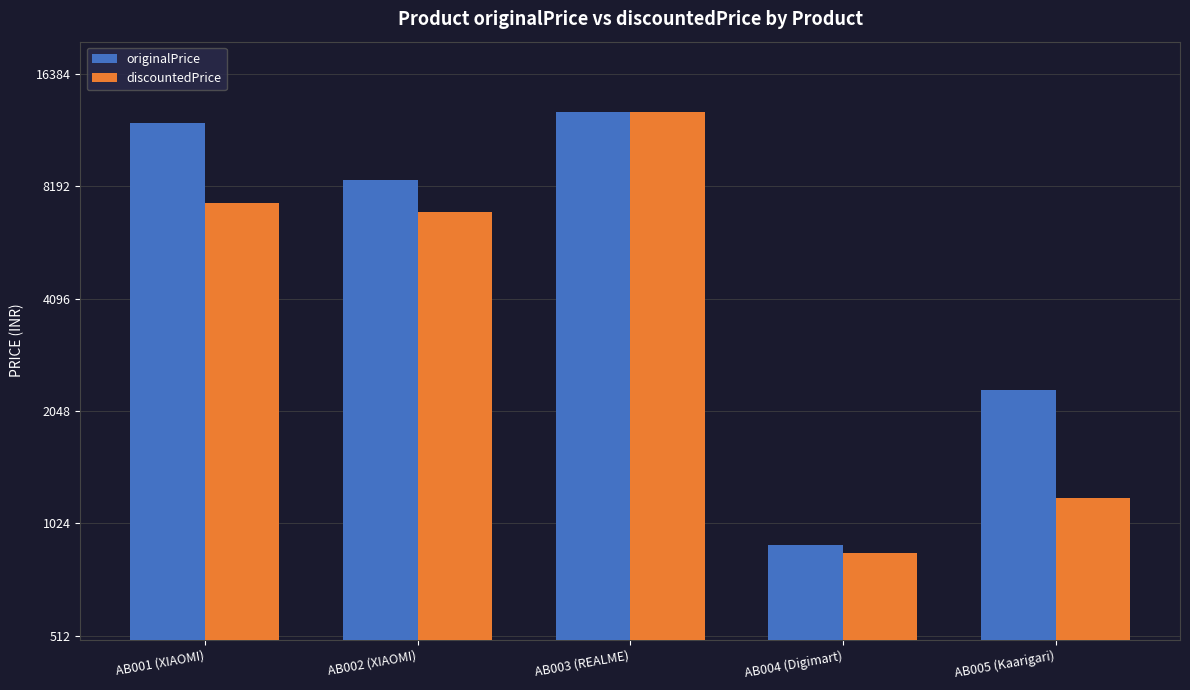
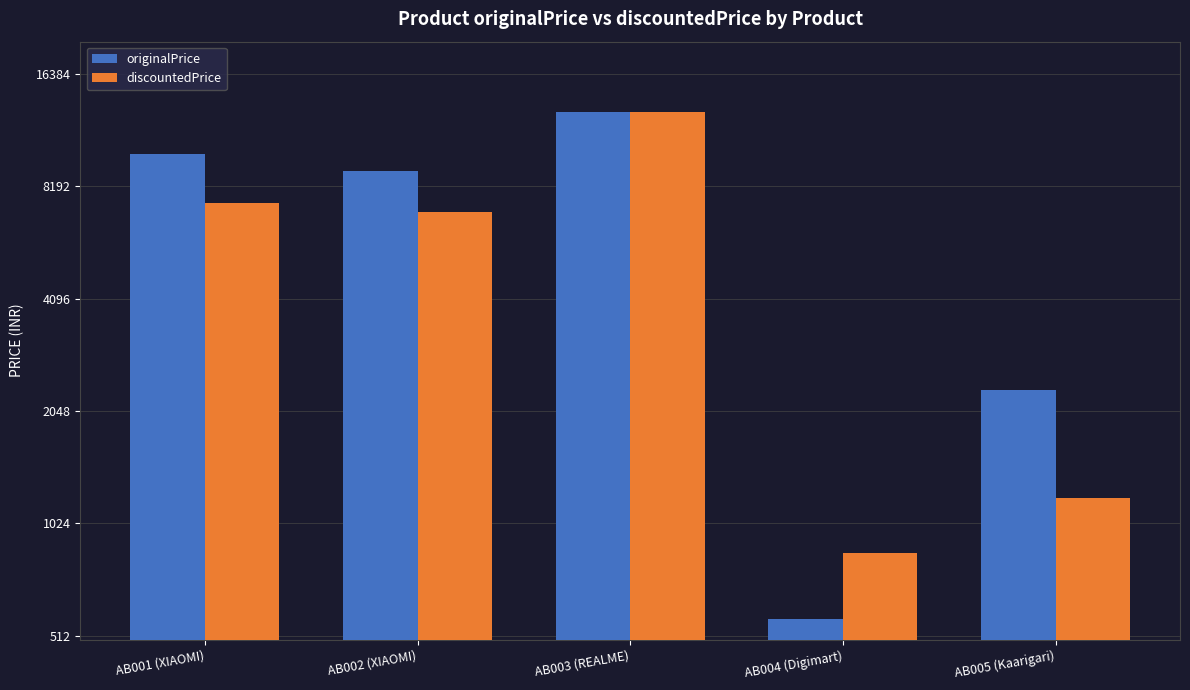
originalPrice, AB001 (XIAOMI): 12100 -> 10000
originalPrice, AB002 (XIAOMI): 8500 -> 9000
originalPrice, AB004 (Digimart): 900 -> 570
